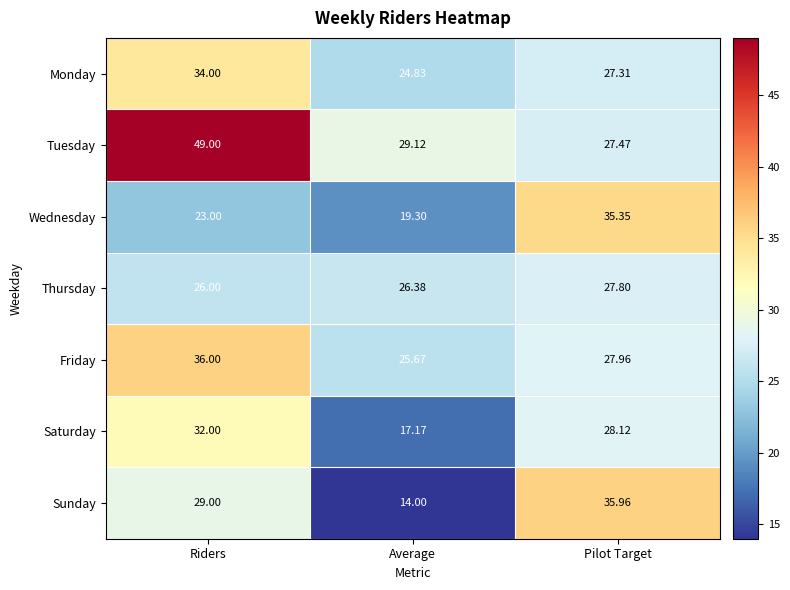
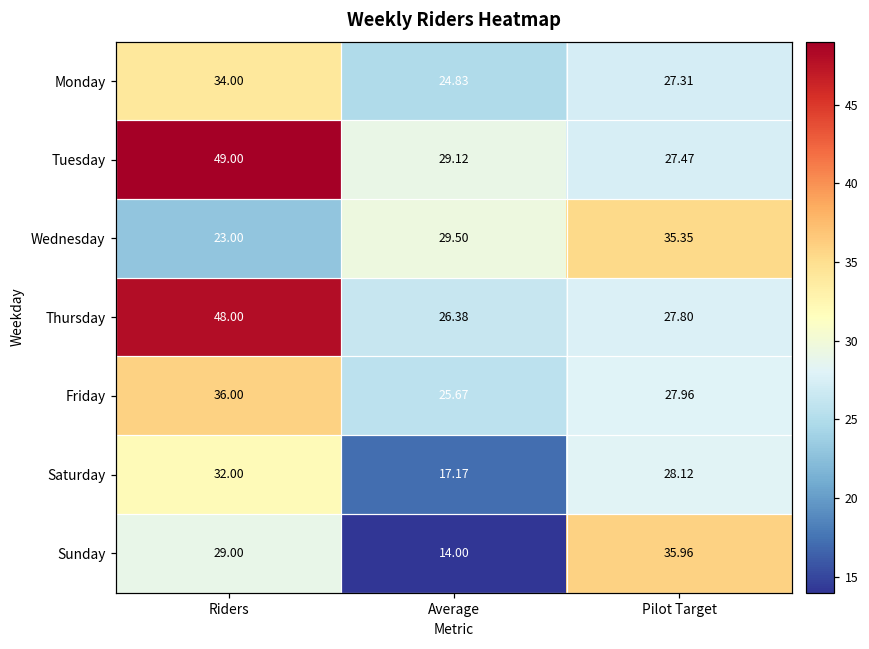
Wednesday, Average: 19.30 -> 29.50
Thursday, Riders: 26.00 -> 48.00
